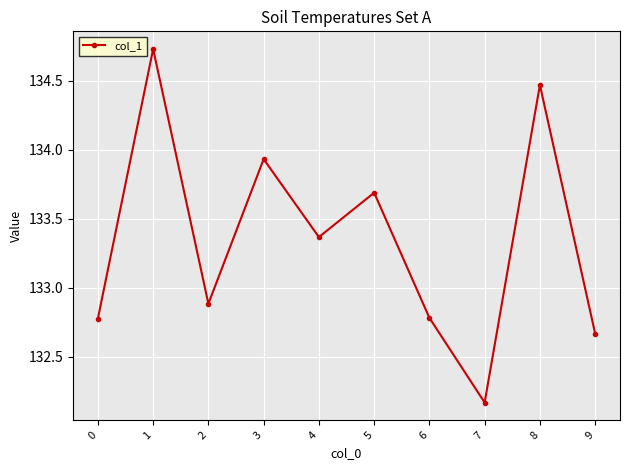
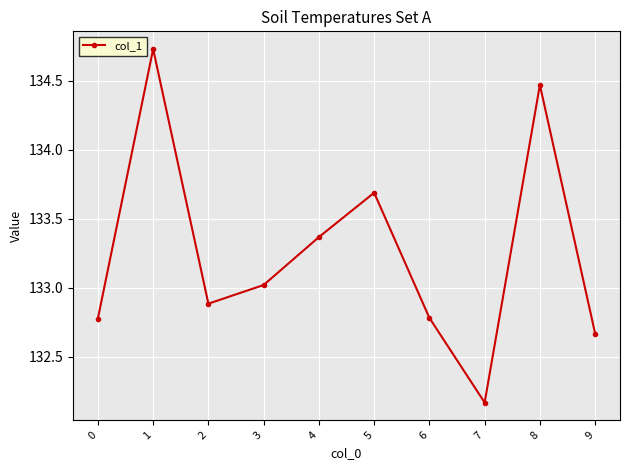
3: 133.93 -> 133.02
